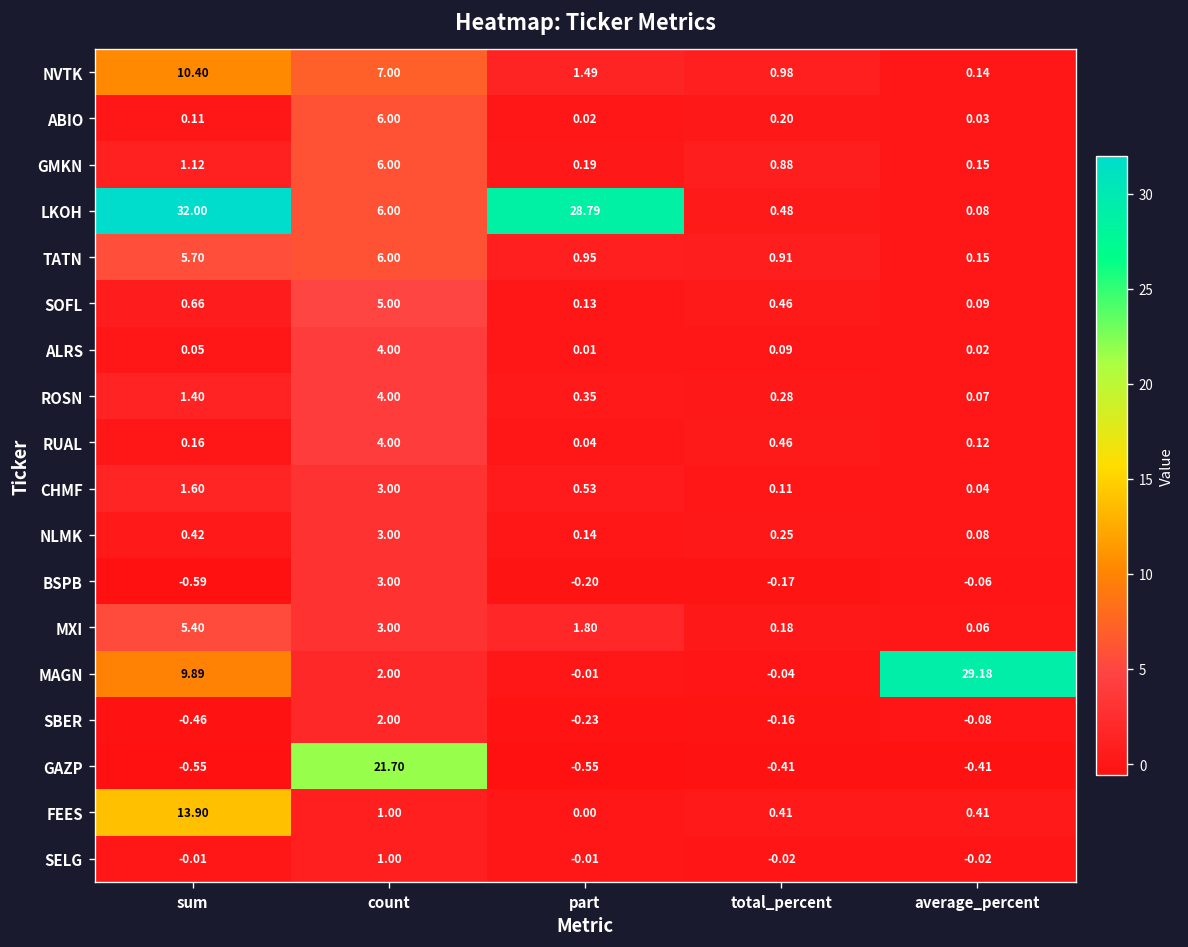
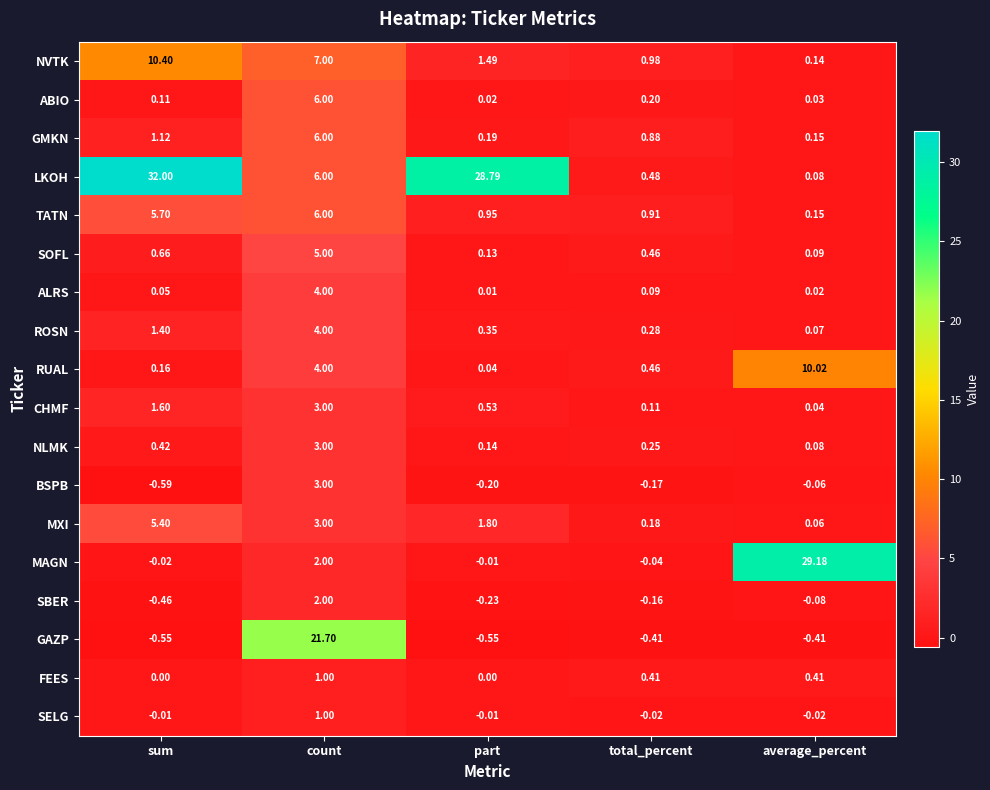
RUAL, average_percent: 0.12 -> 10.02
MAGN, sum: 9.89 -> -0.02
FEES, sum: 13.90 -> 0.00
